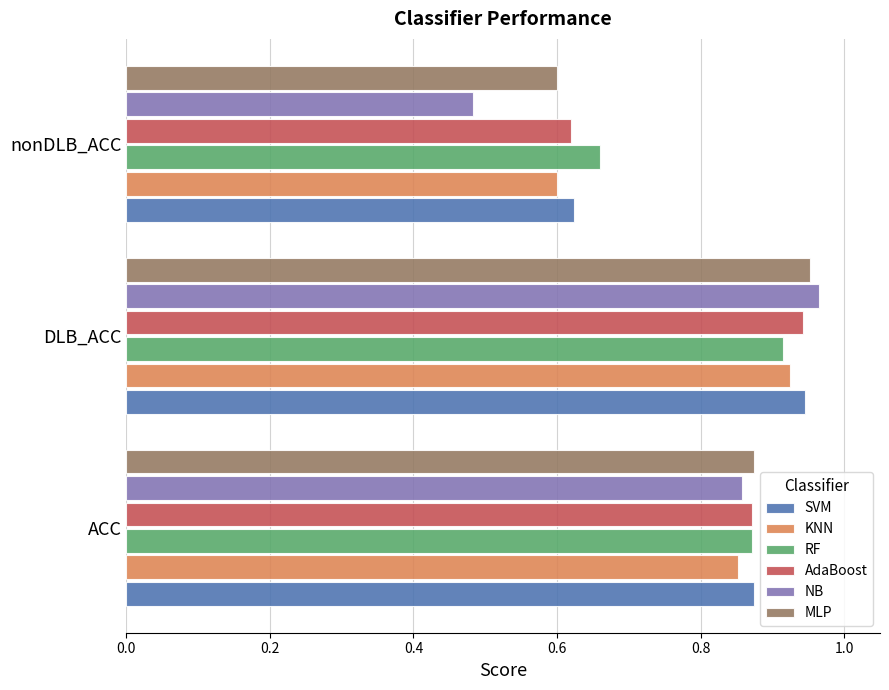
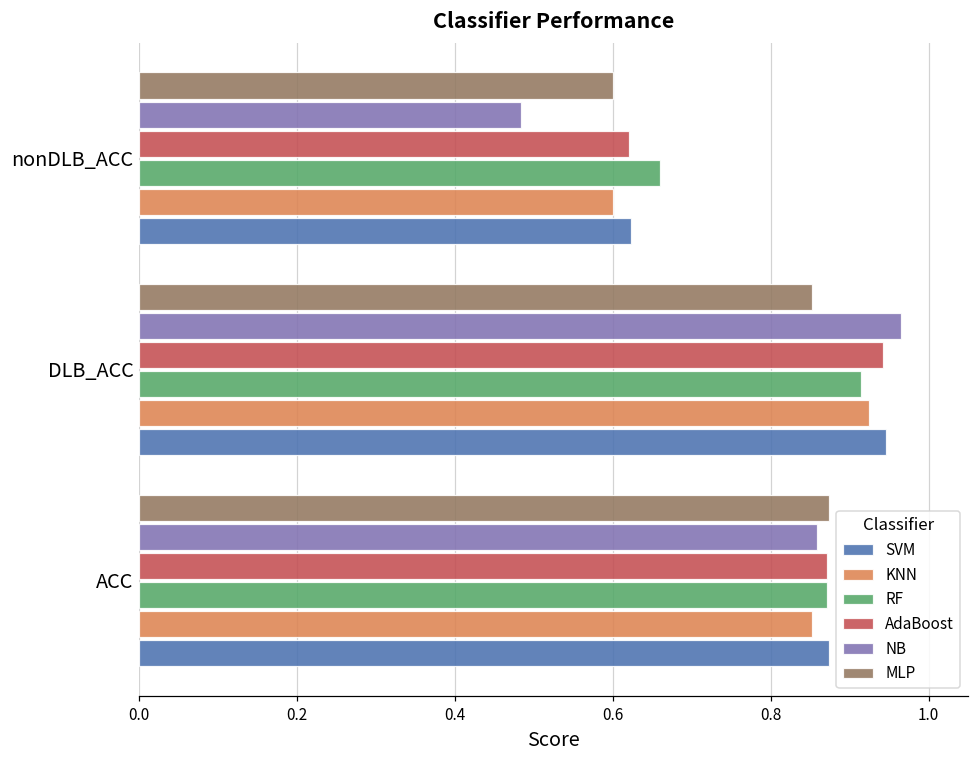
MLP, DLB_ACC: 0.95 -> 0.85
